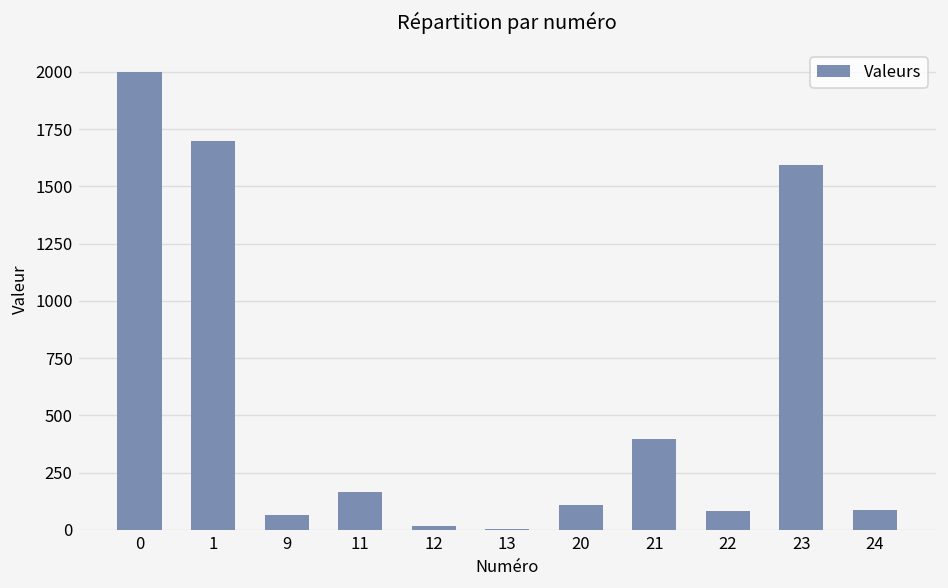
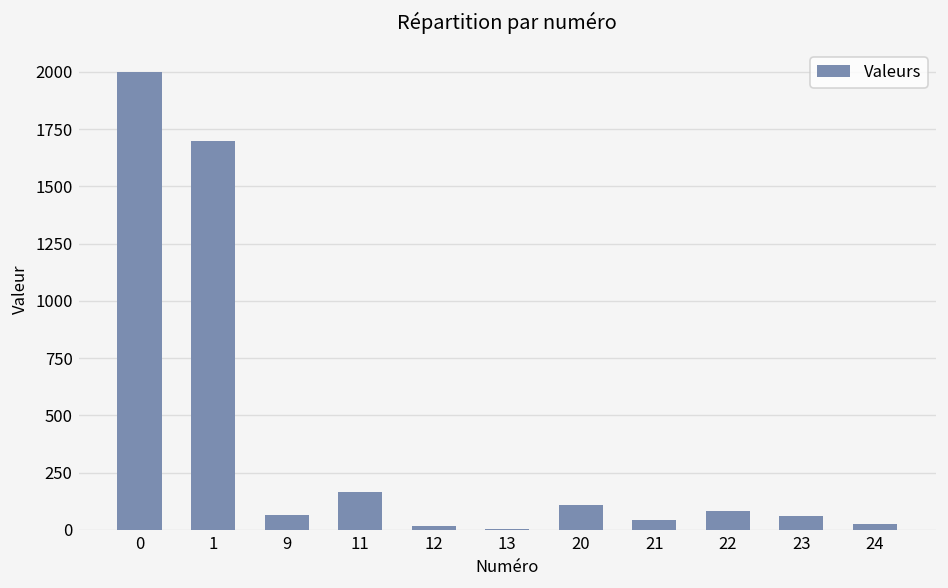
21: 400 -> 50
23: 1590 -> 60
24: 90 -> 30
